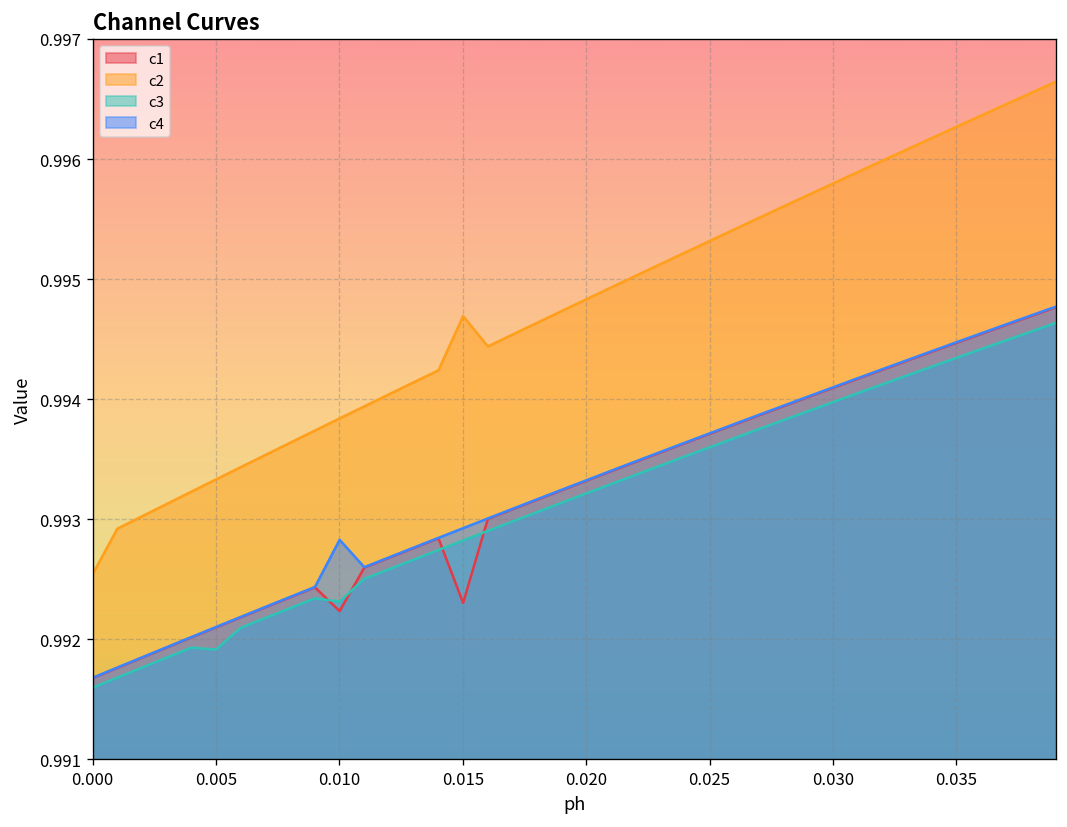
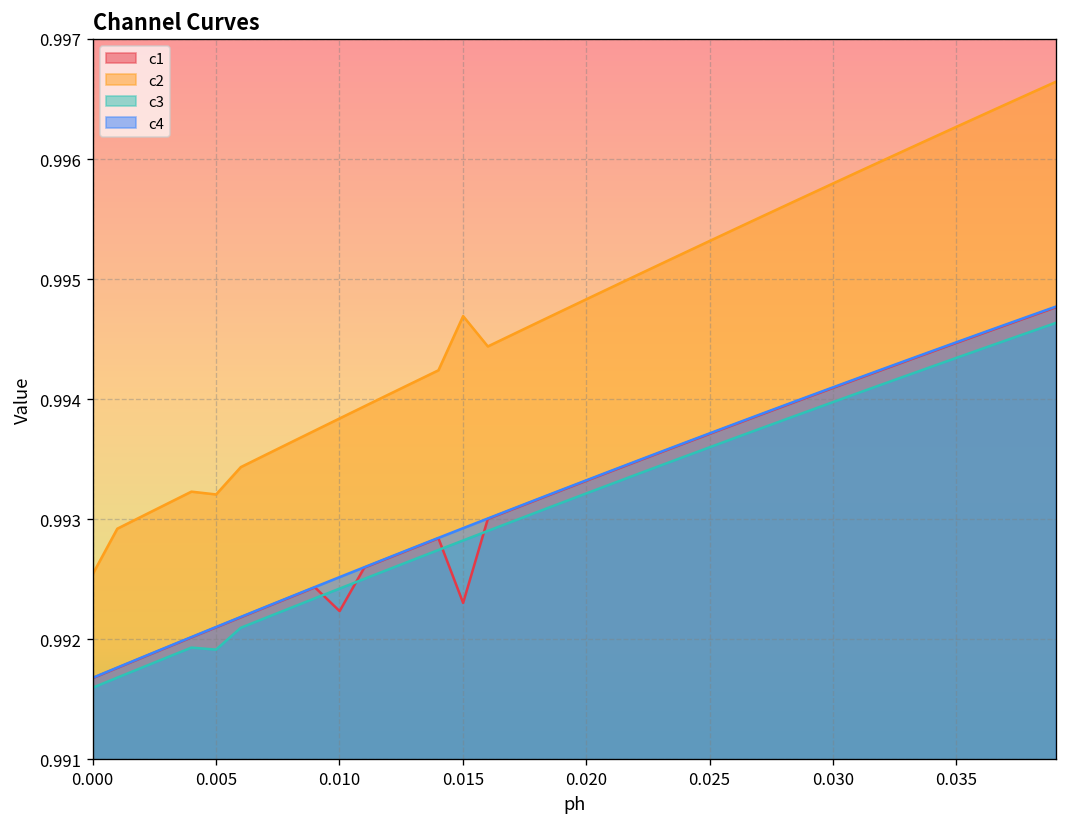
c2, 0.005: 0.99333 -> 0.99321
c3, 0.010: 0.99231 -> 0.99242
c4, 0.010: 0.99283 -> 0.99252
